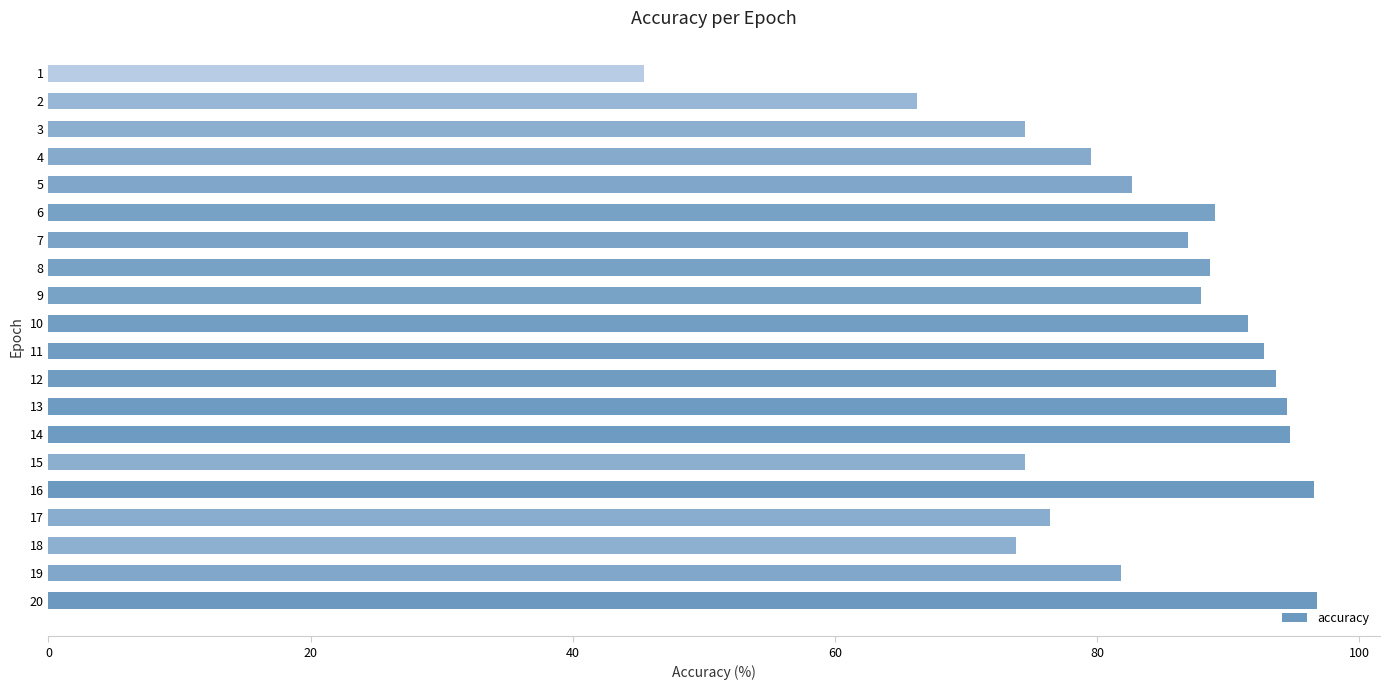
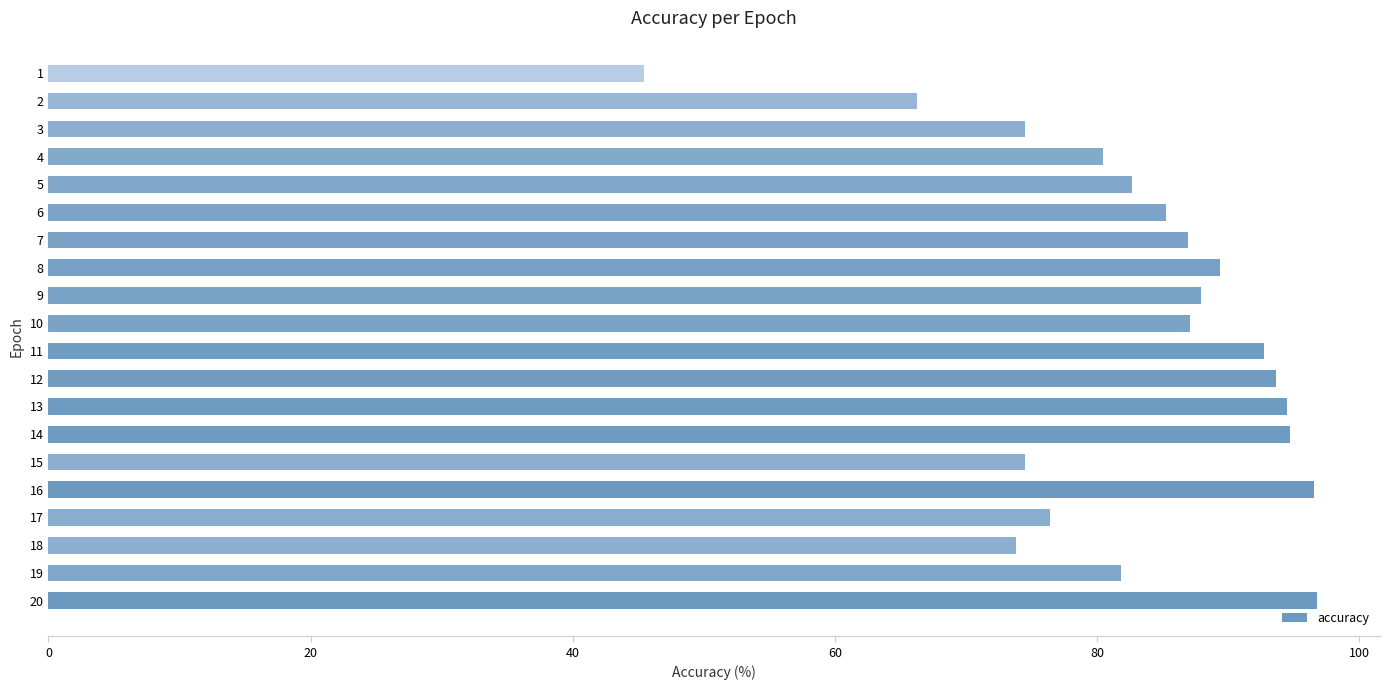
4: 79.5 -> 80.4
6: 89.0 -> 85.3
8: 88.6 -> 89.4
10: 91.5 -> 87.1
